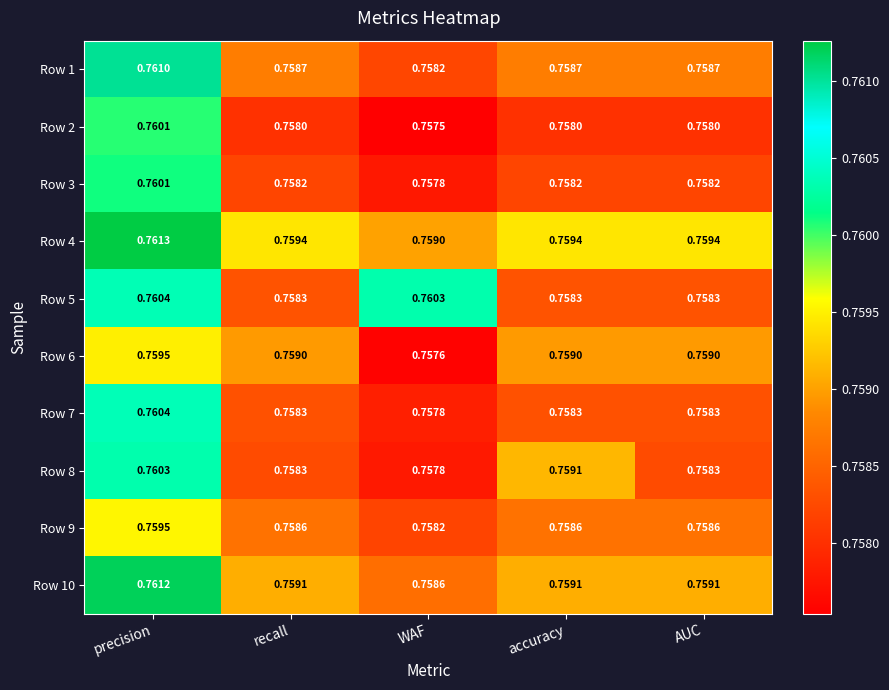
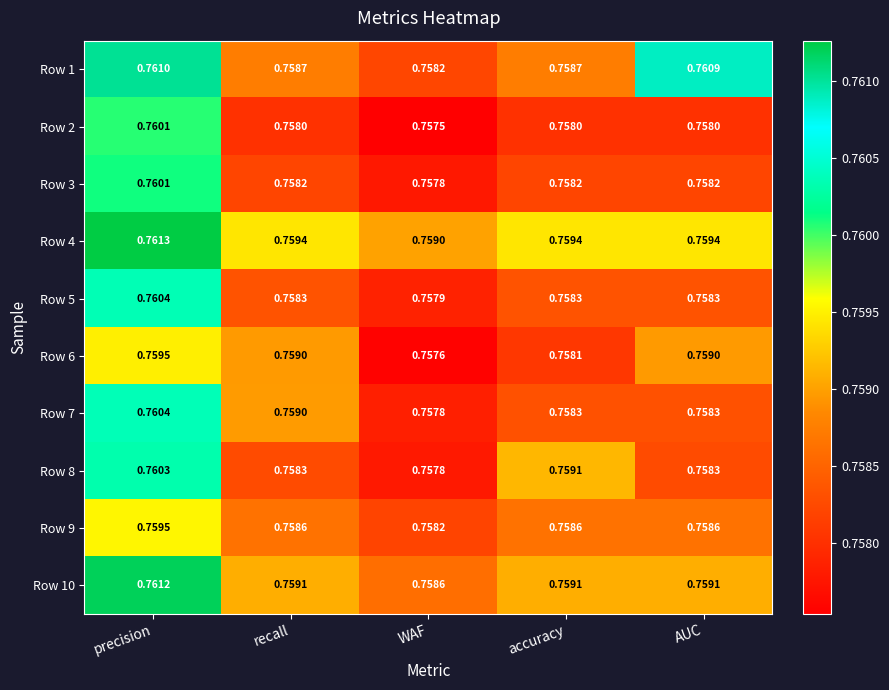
Row 1, AUC: 0.7587 -> 0.7609
Row 5, WAF: 0.7603 -> 0.7579
Row 6, accuracy: 0.7590 -> 0.7581
Row 7, recall: 0.7583 -> 0.7590
